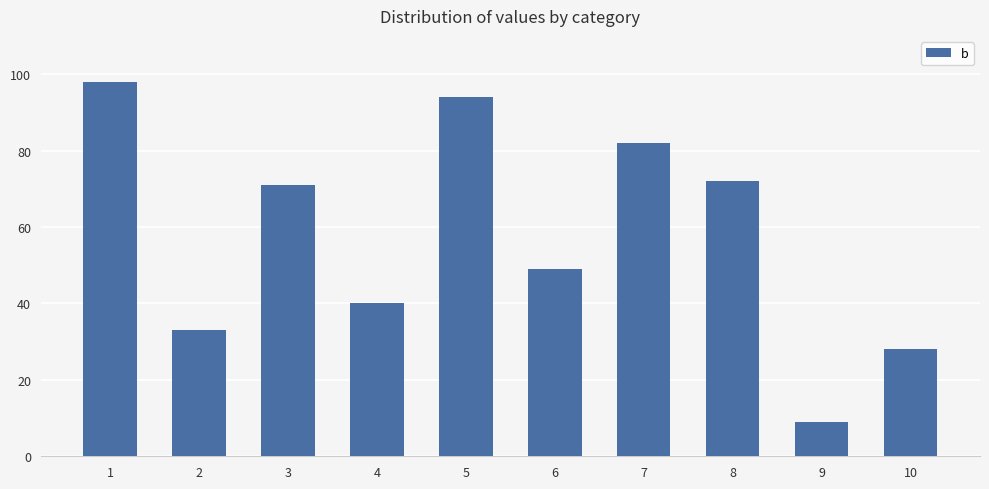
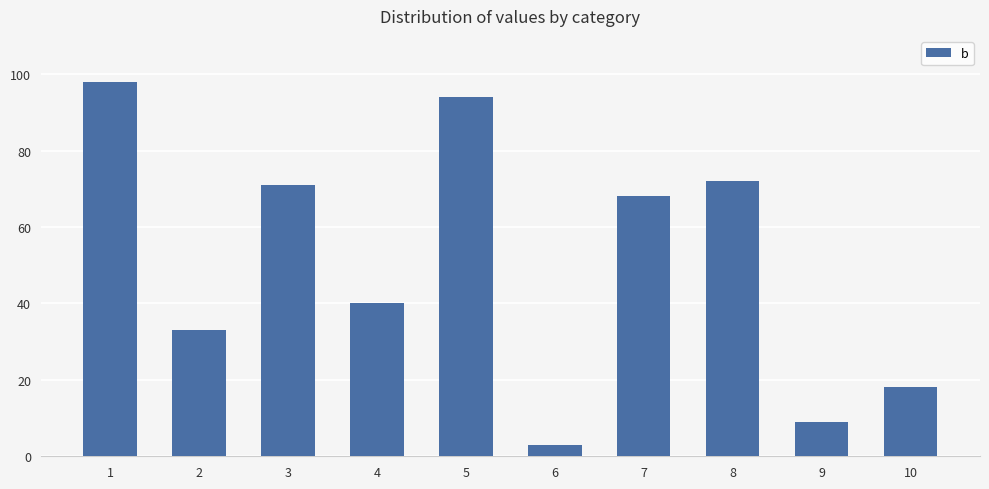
6: 49 -> 3
7: 82 -> 68
10: 28 -> 18
